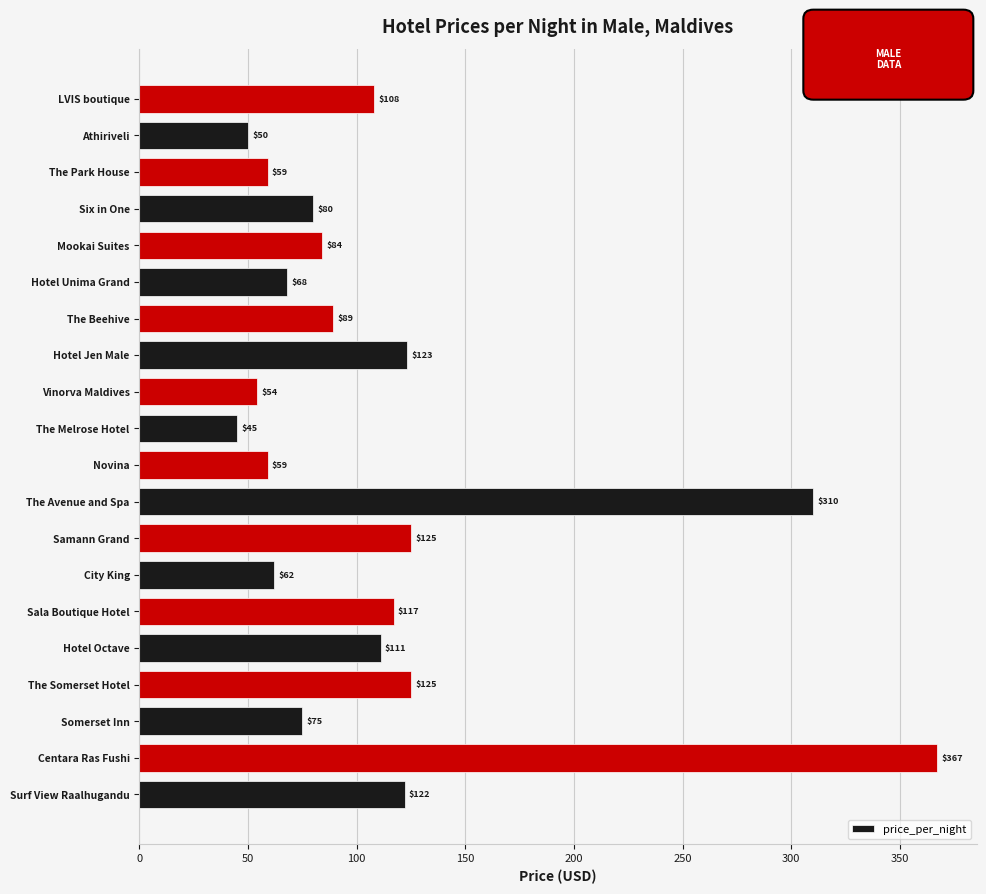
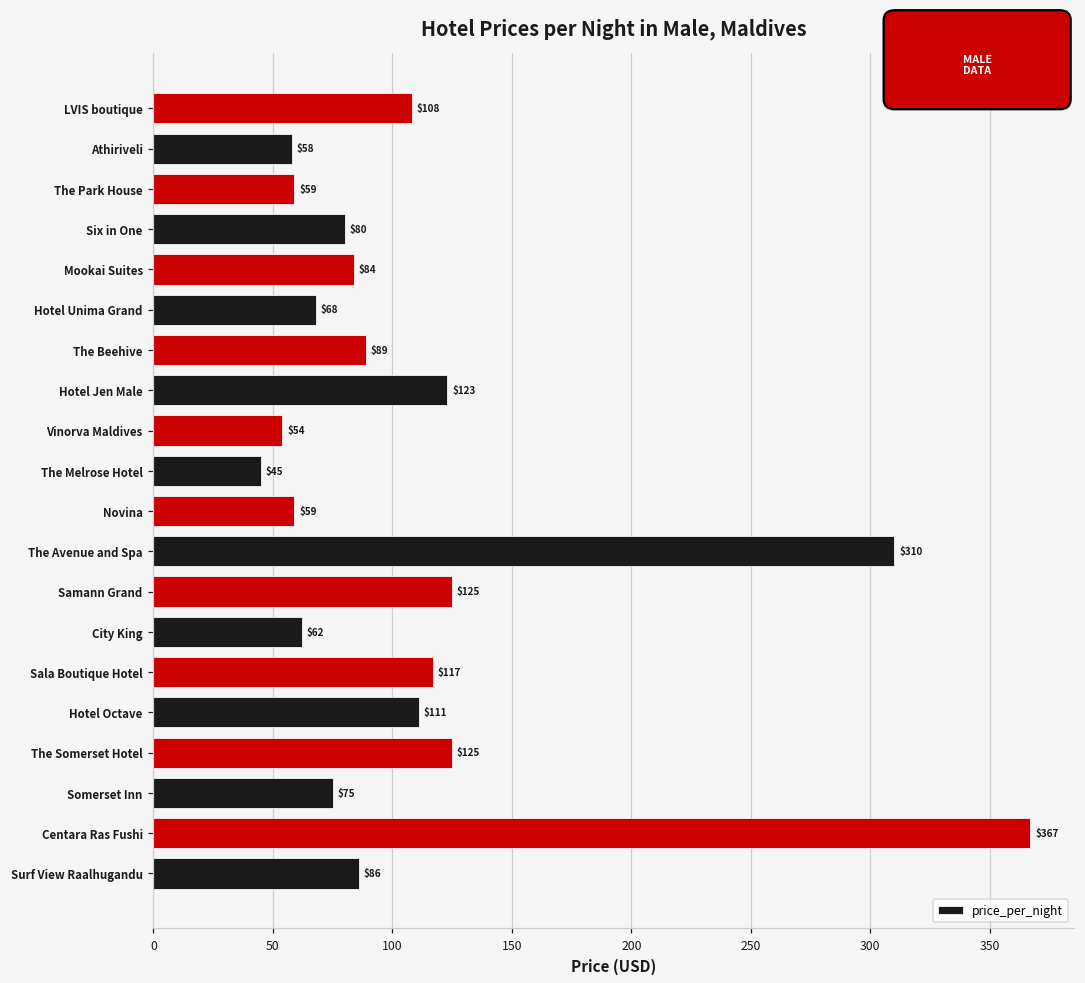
Athiriveli: $50 -> $58
Surf View Raalhugandu: $122 -> $86
